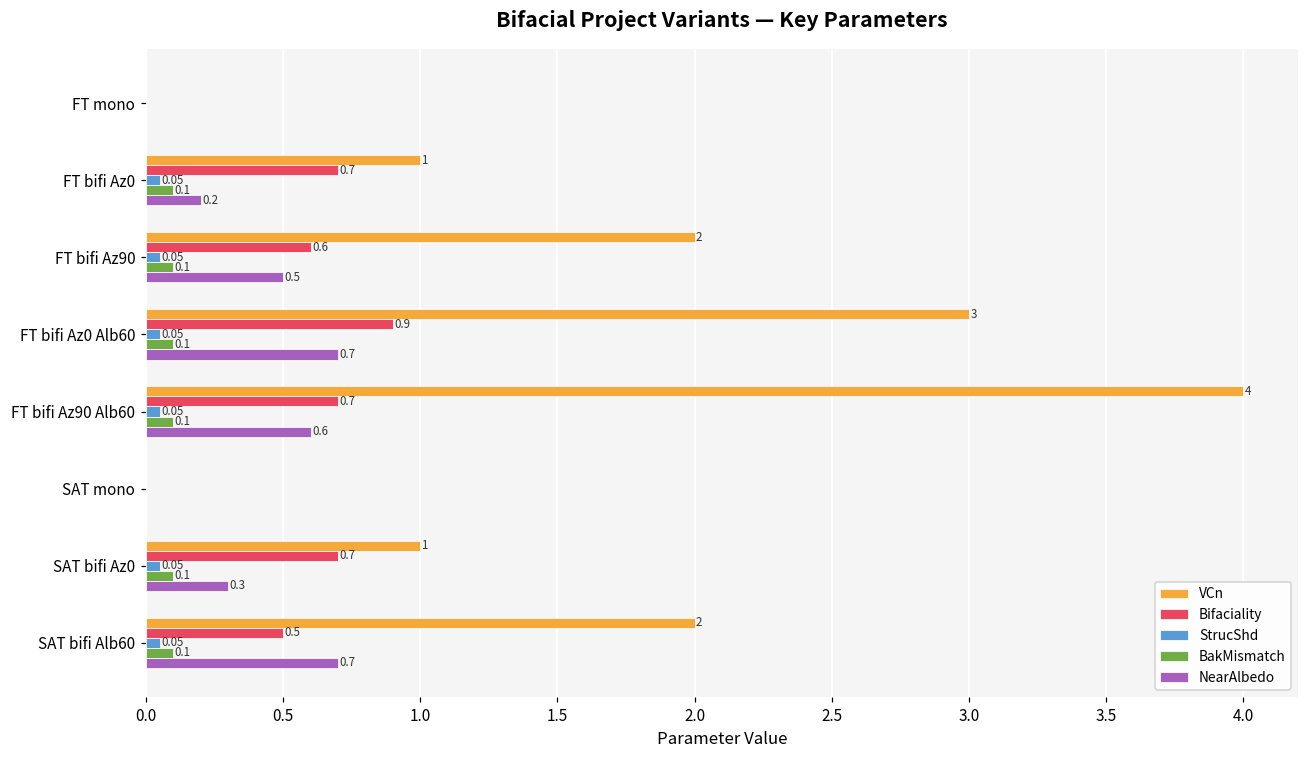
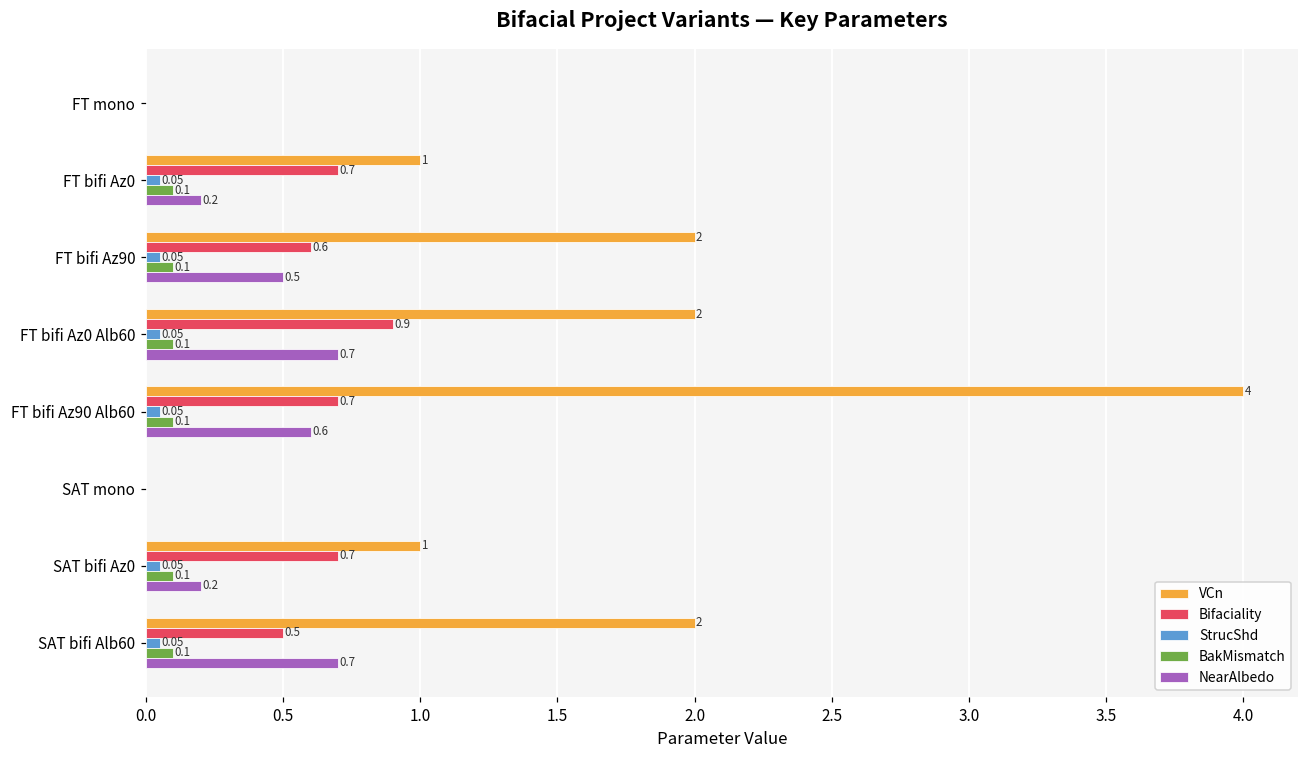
VCn, FT bifi Az0 Alb60: 3 -> 2
NearAlbedo, SAT bifi Az0: 0.3 -> 0.2
